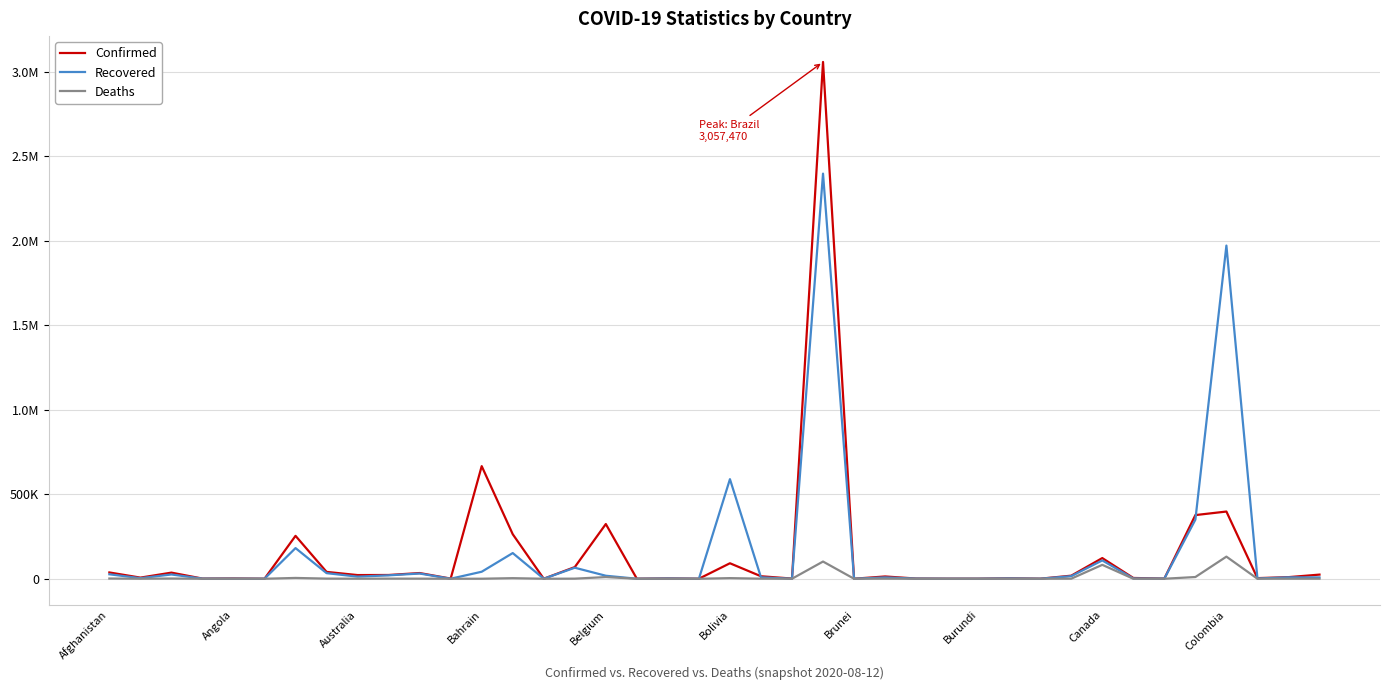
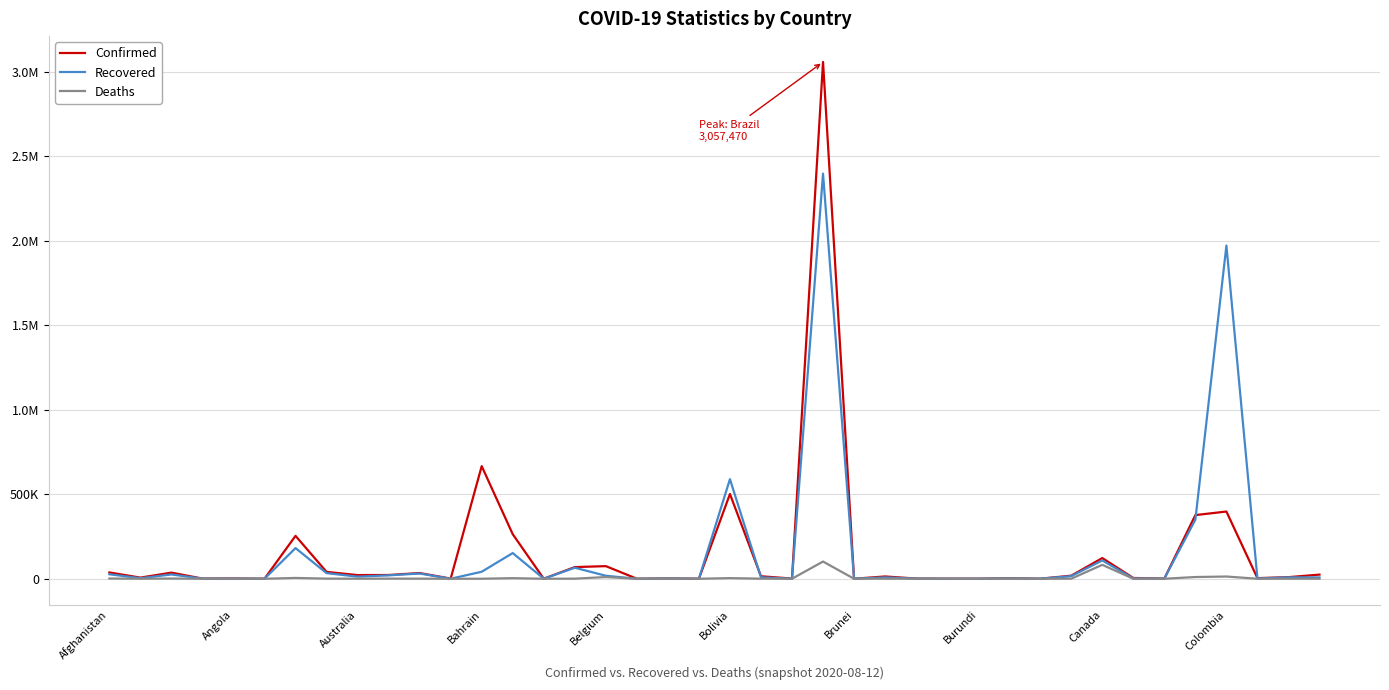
Confirmed, Belgium: 320000 -> 70000
Confirmed, Bolivia: 90000 -> 500000
Deaths, Colombia: 130000 -> 10000
